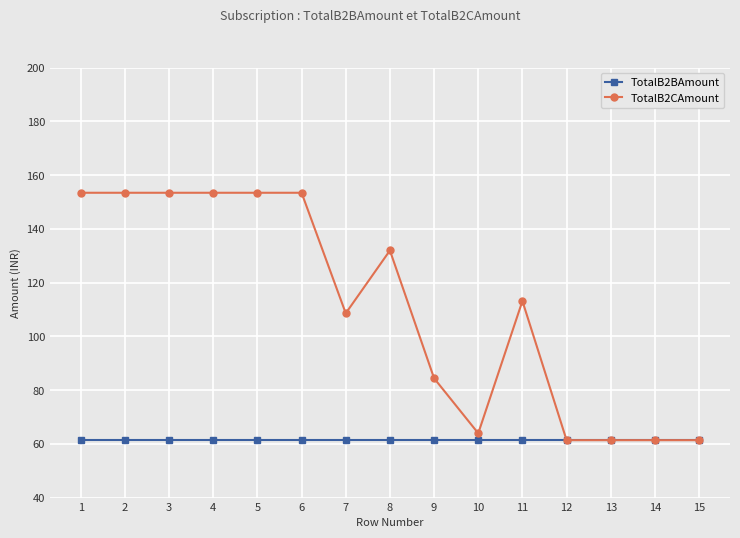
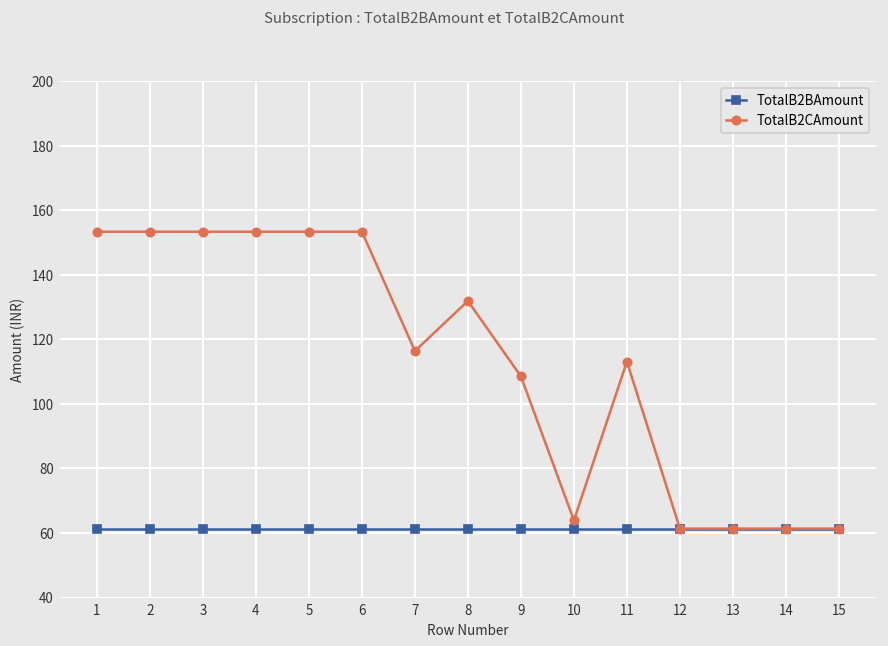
TotalB2CAmount, 7: 109 -> 116
TotalB2CAmount, 9: 84 -> 109
